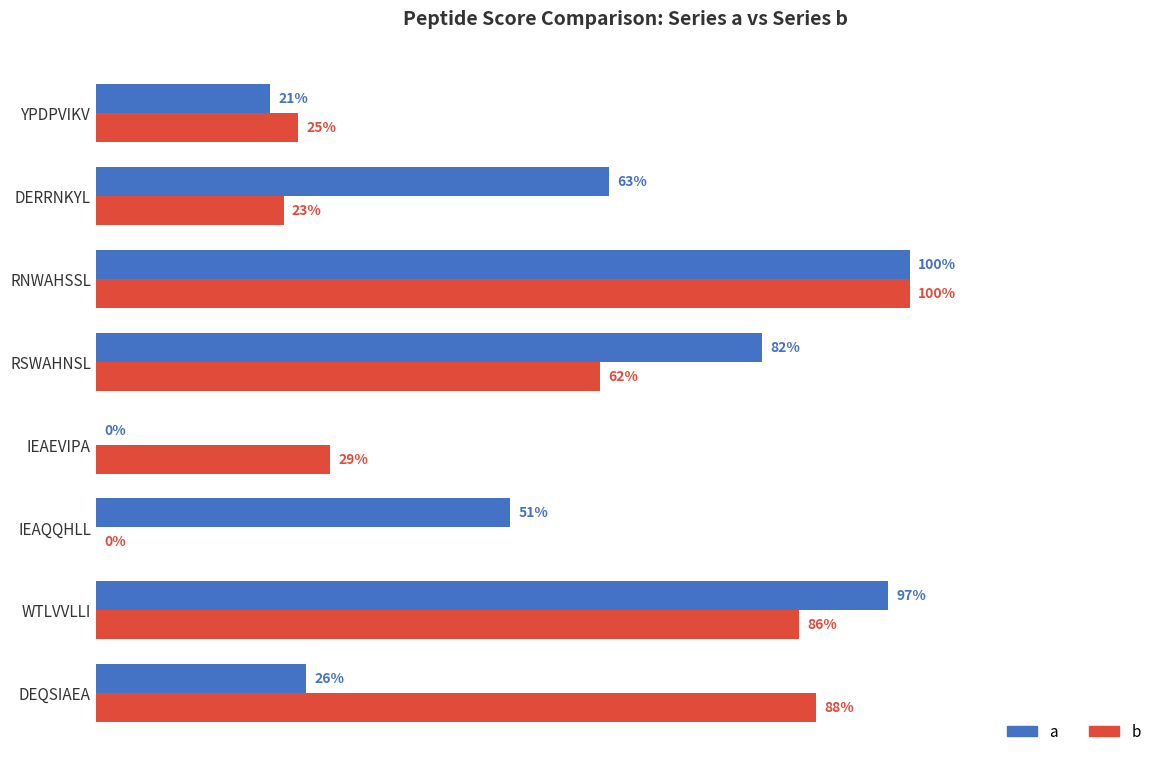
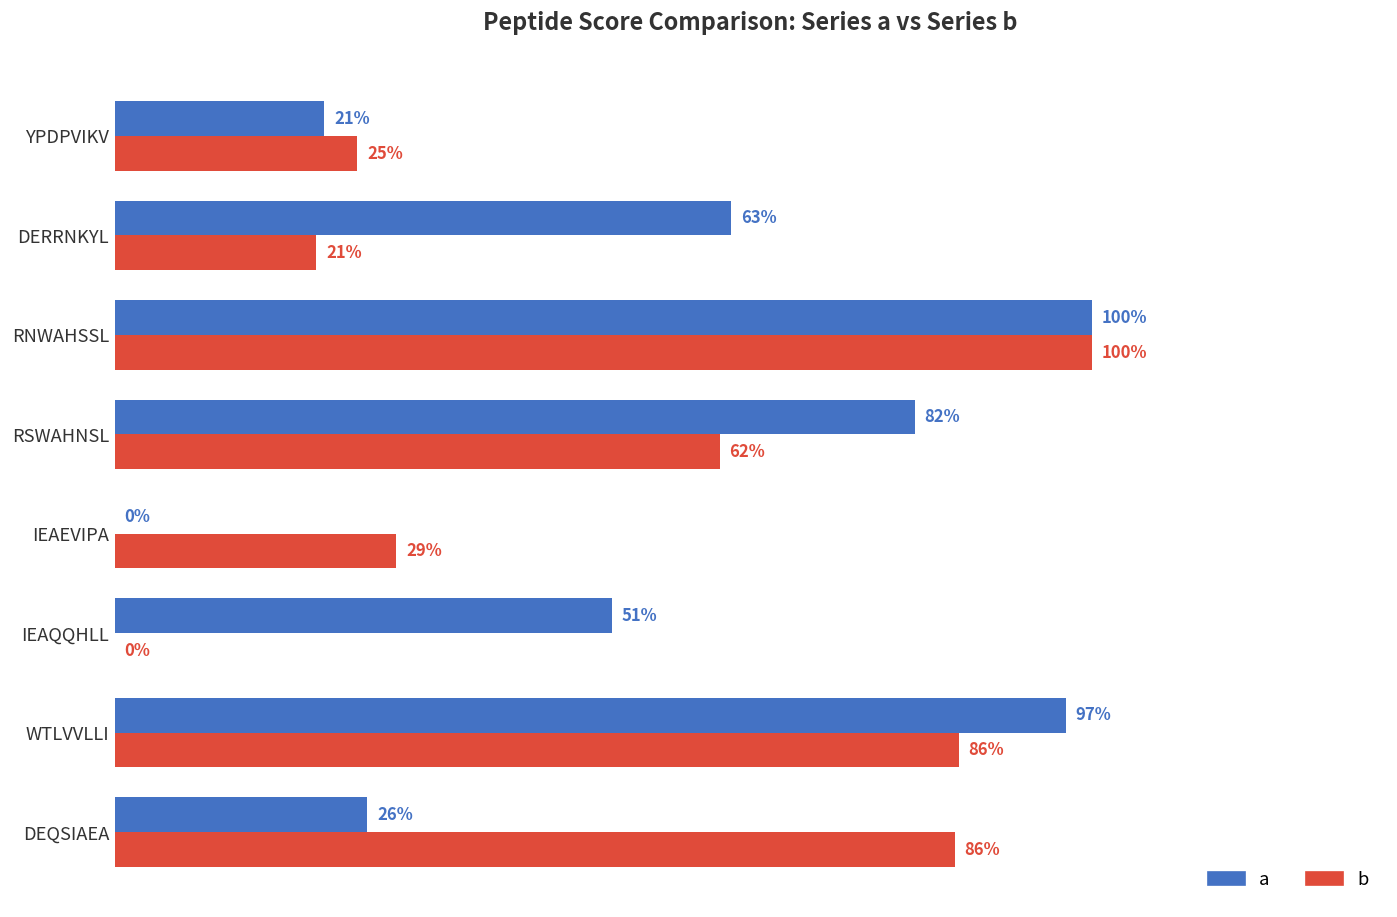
b, DERRNKYL: 23% -> 21%
b, DEQSIAEA: 88% -> 86%
